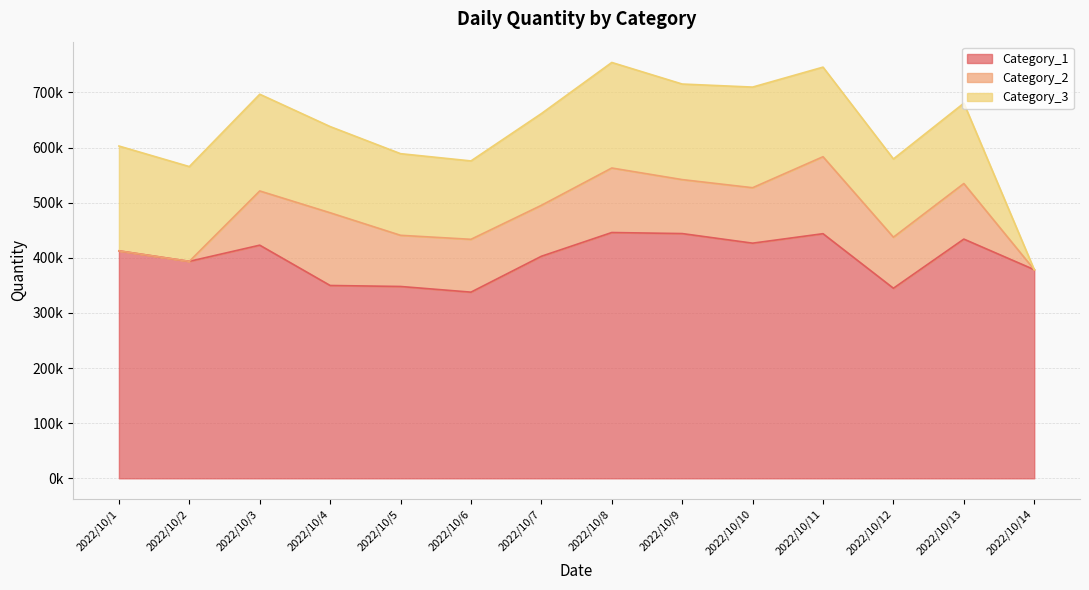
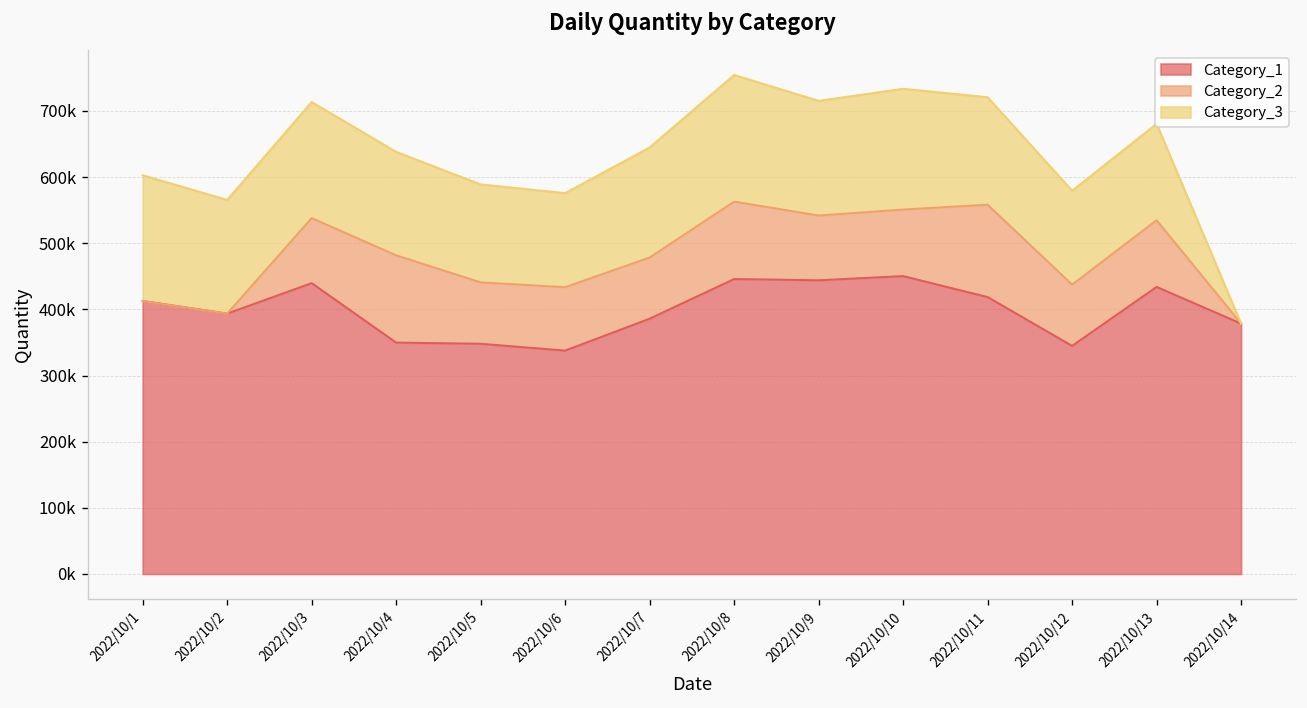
Category_1, 2022/10/3: 420000 -> 440000
Category_1, 2022/10/7: 400000 -> 390000
Category_1, 2022/10/10: 430000 -> 450000
Category_1, 2022/10/11: 440000 -> 420000
